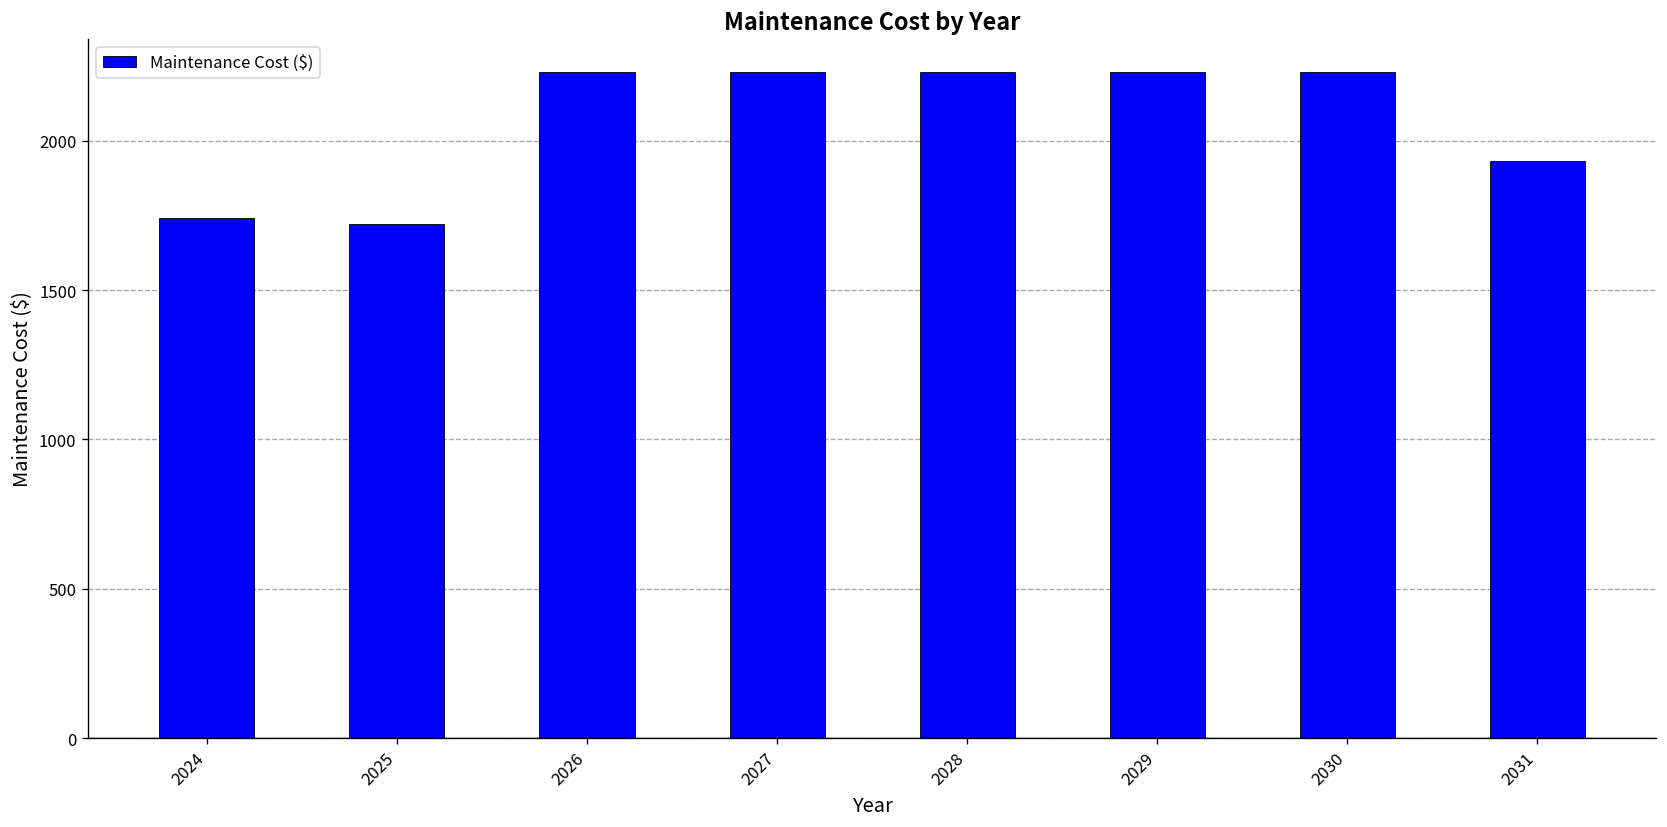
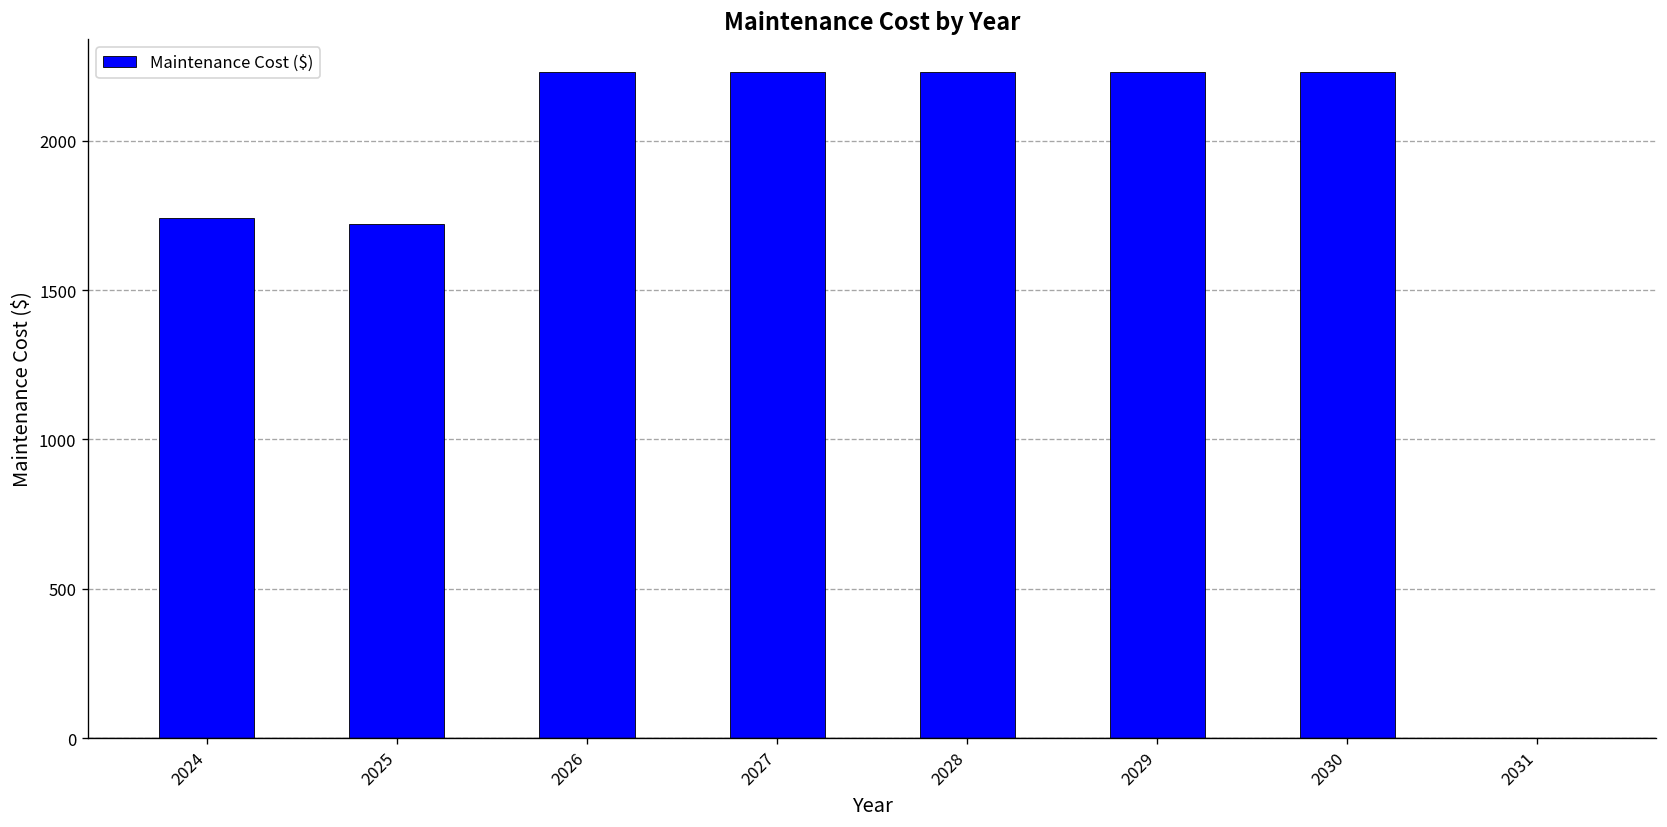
2031: 1930 -> 0
